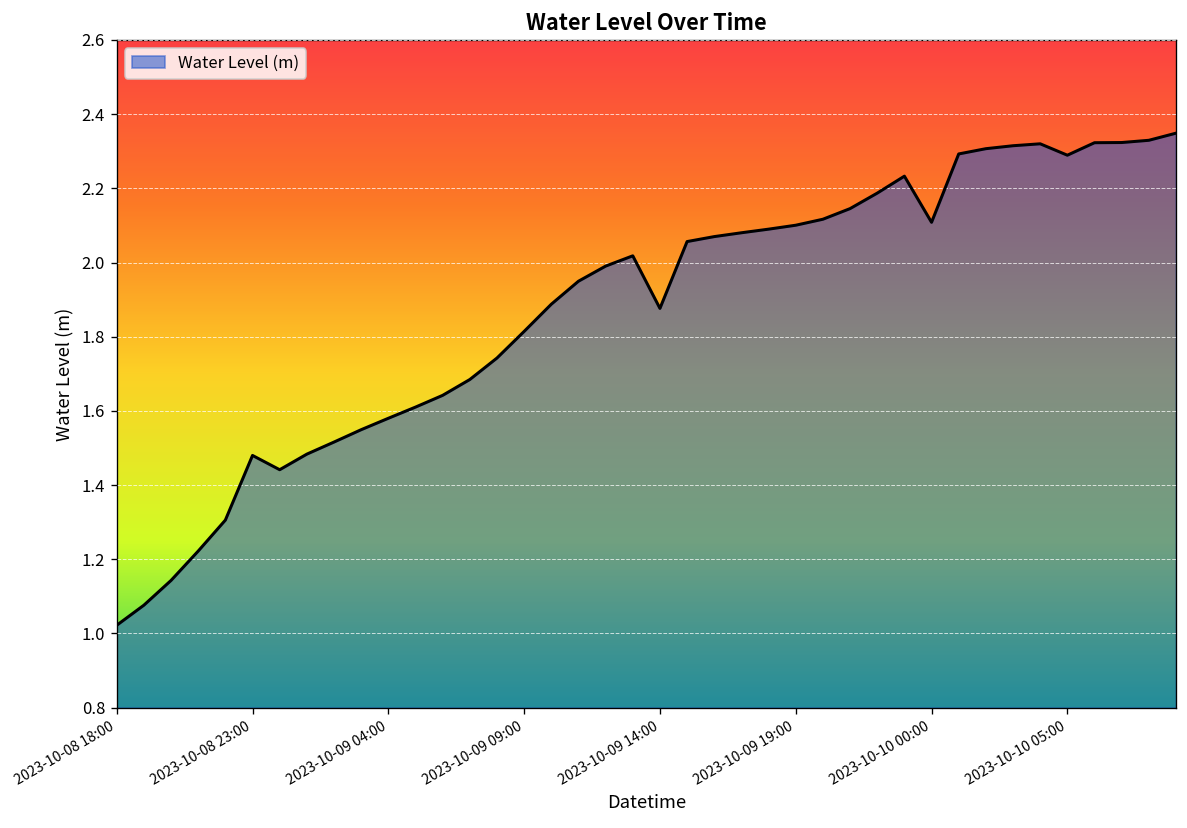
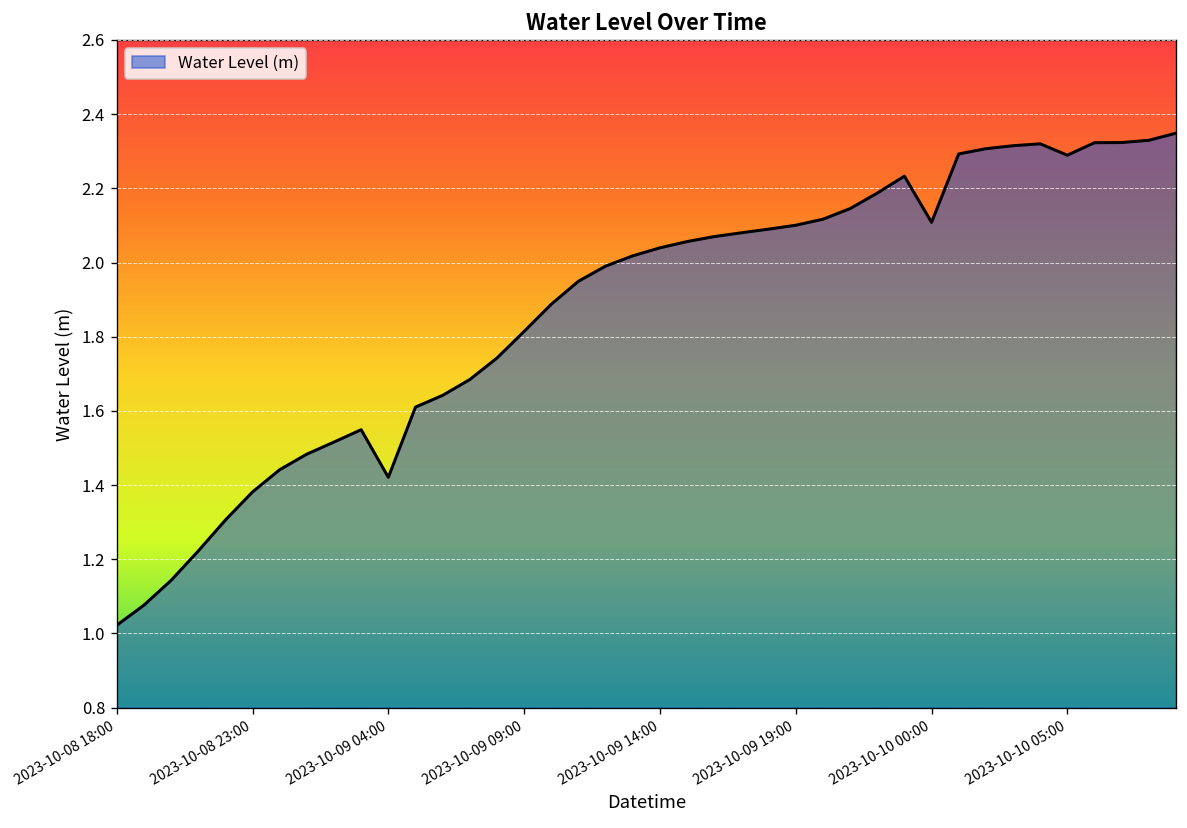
2023-10-08 23:00: 1.48 -> 1.38
2023-10-09 04:00: 1.58 -> 1.42
2023-10-09 14:00: 1.88 -> 2.04
